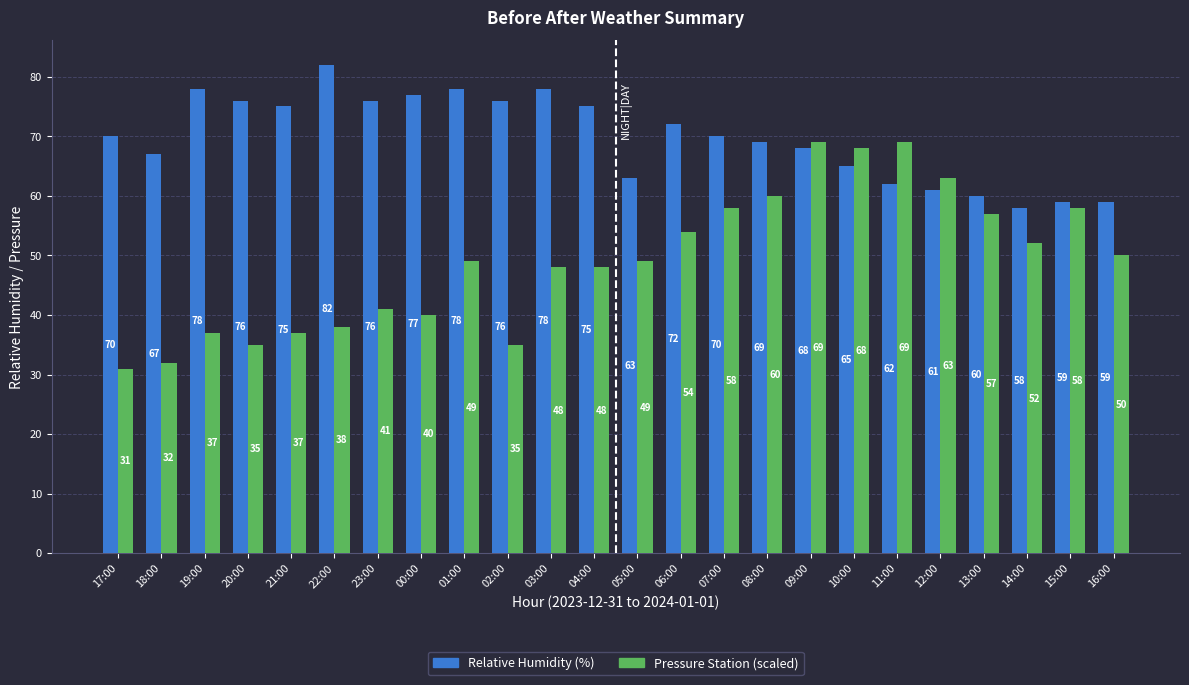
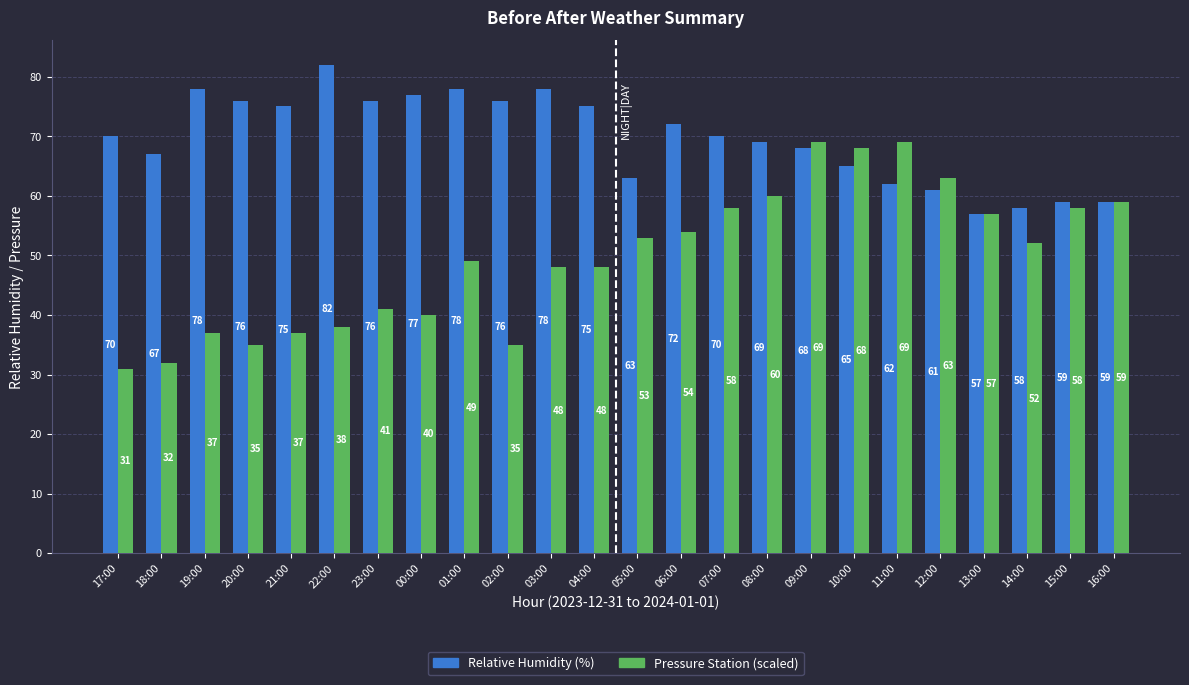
Pressure Station (scaled), 05:00: 49 -> 53
Relative Humidity (%), 13:00: 60 -> 57
Pressure Station (scaled), 16:00: 50 -> 59
